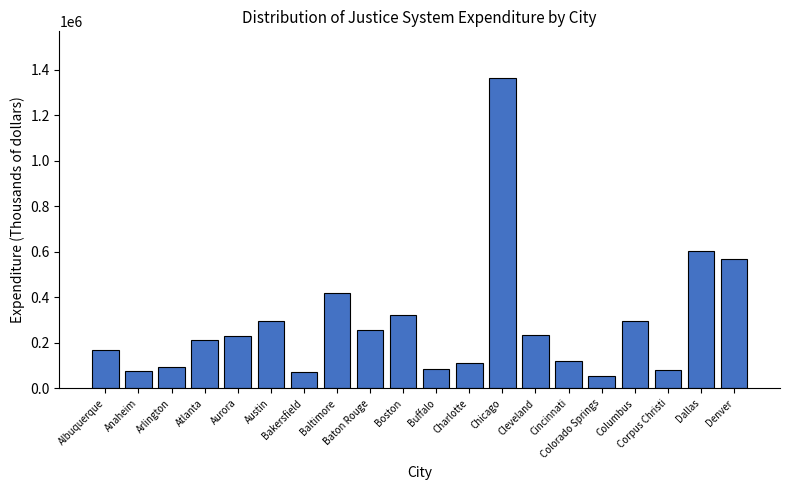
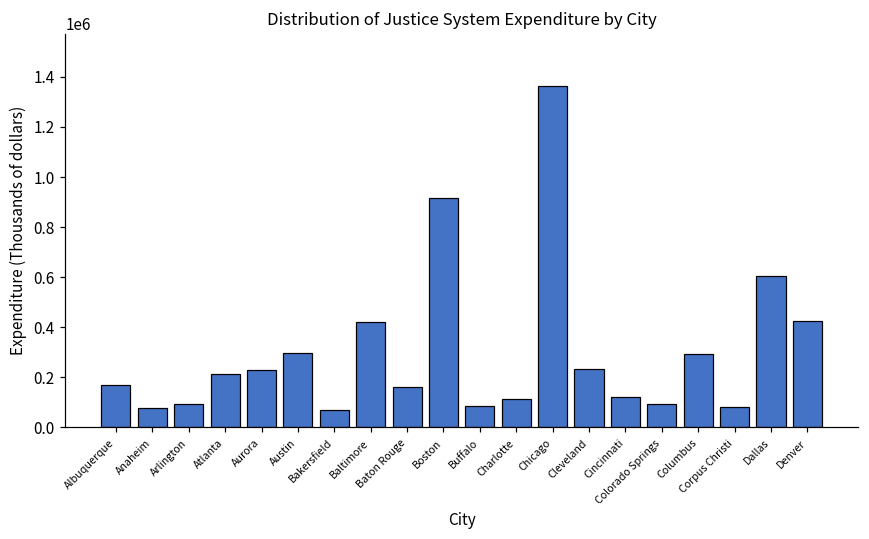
Baton Rouge: 260000 -> 160000
Boston: 320000 -> 920000
Colorado Springs: 60000 -> 90000
Denver: 570000 -> 420000
